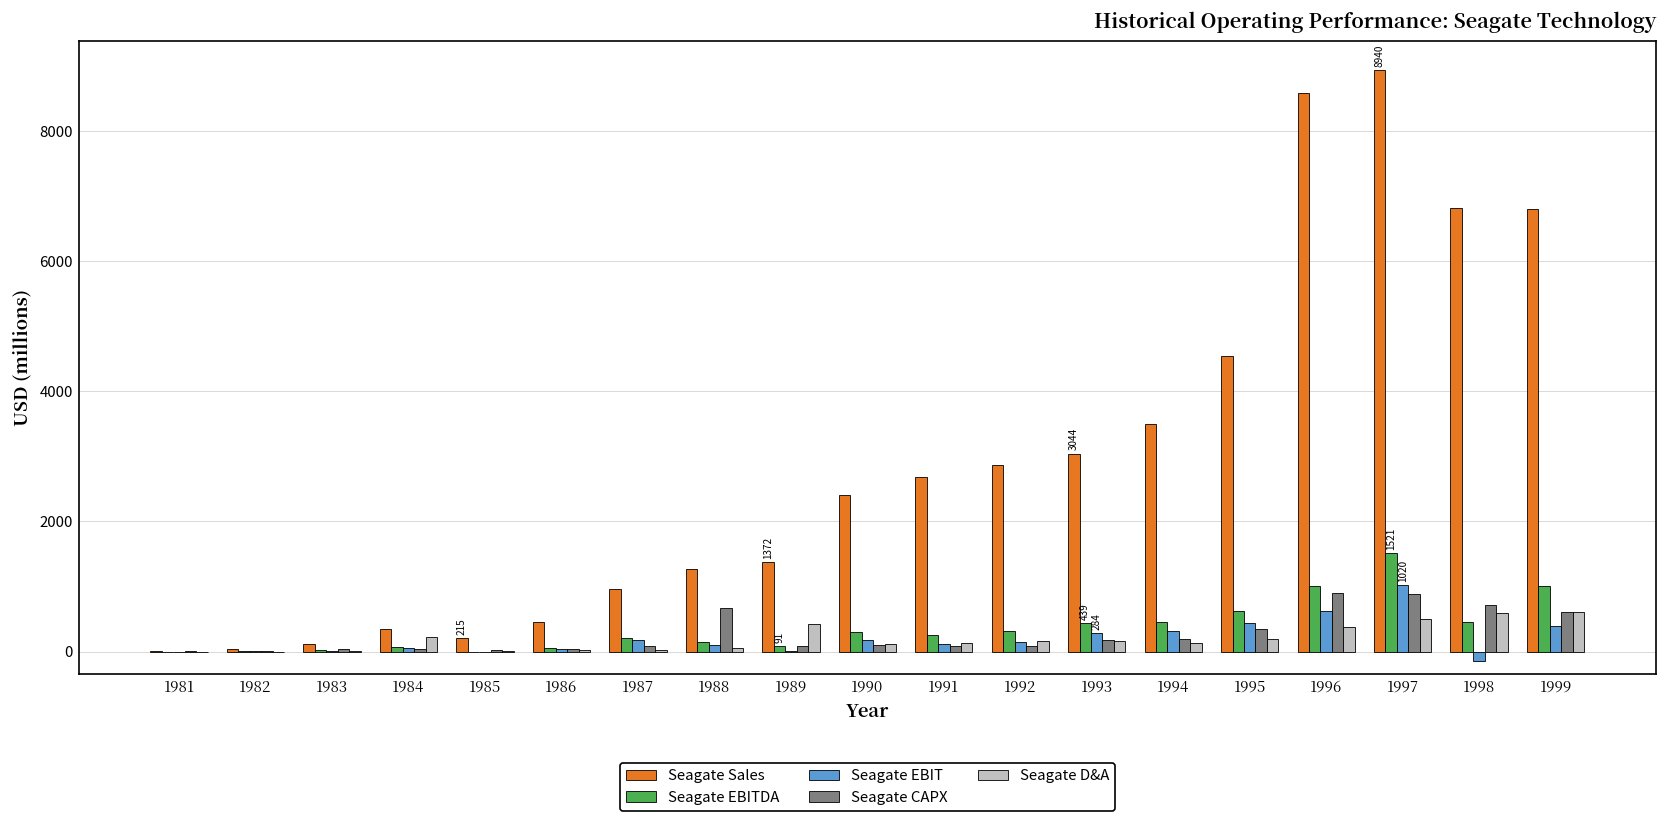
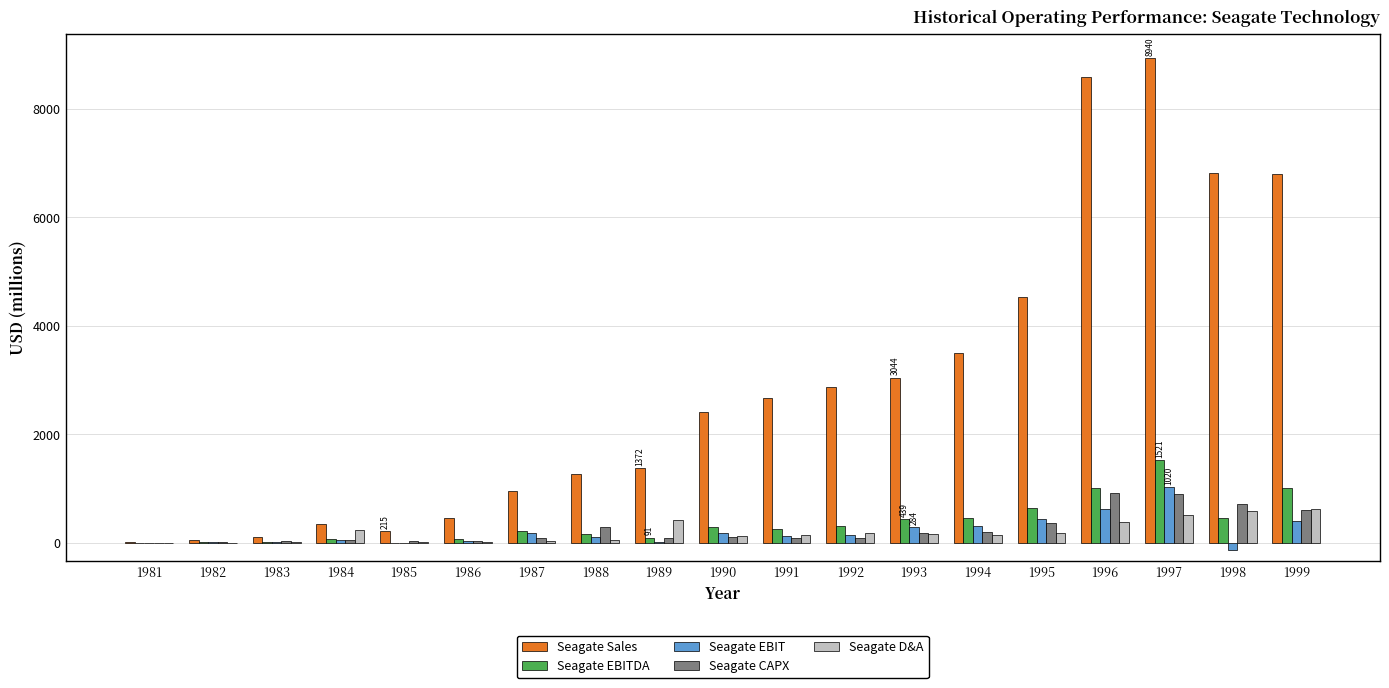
Seagate CAPX, 1988: 700 -> 300
